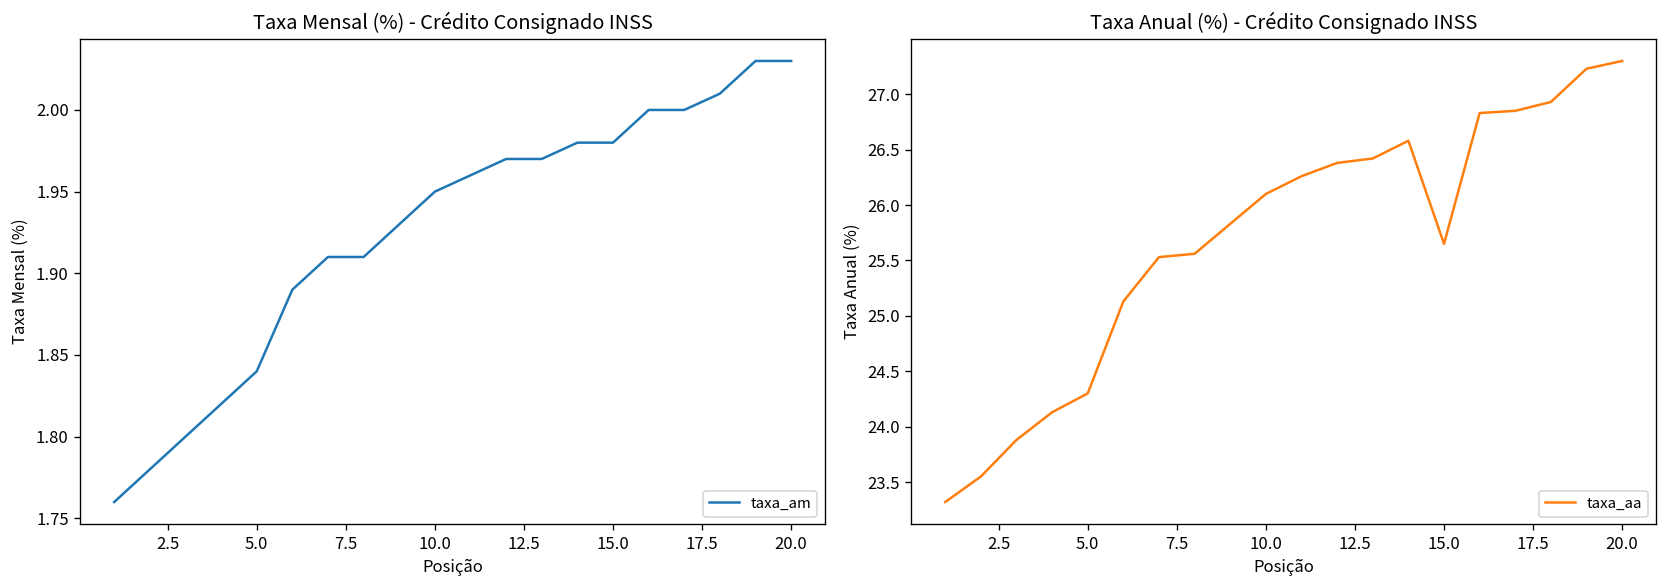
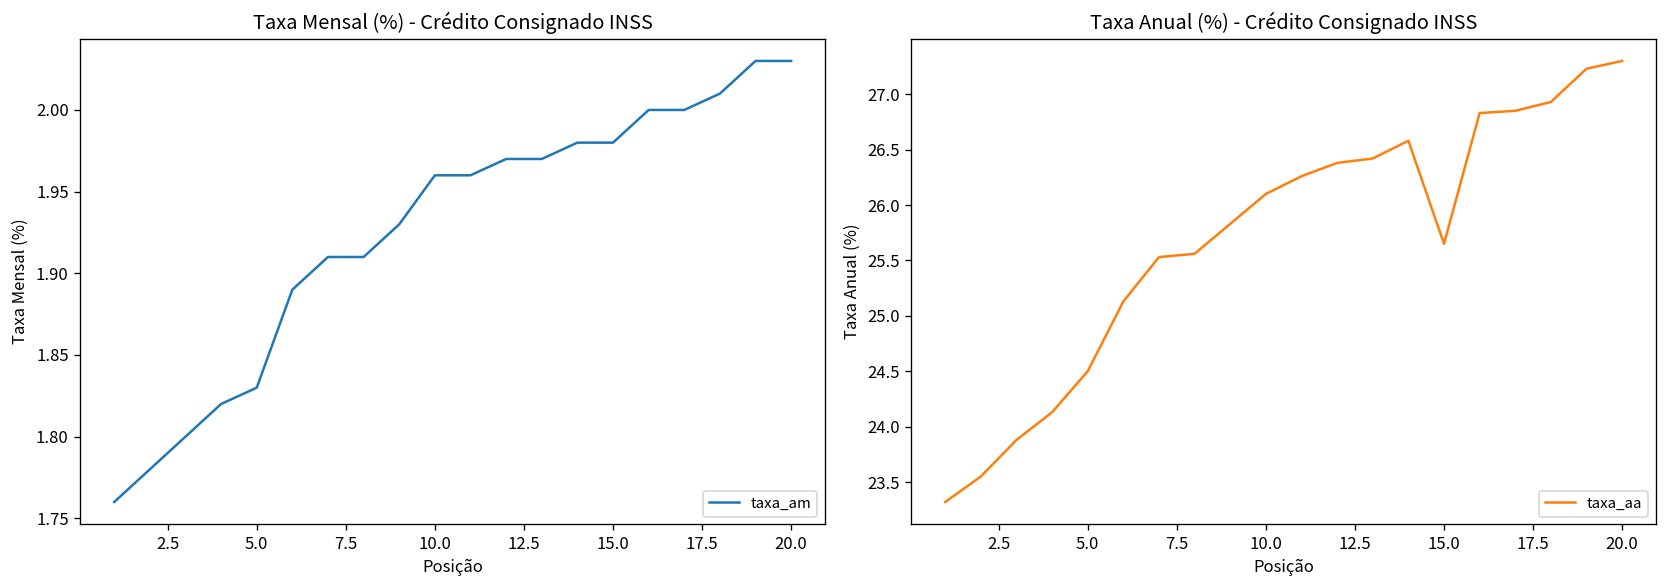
Taxa Mensal (%) - Crédito Consignado INSS, 5.0: 1.84 -> 1.83
Taxa Mensal (%) - Crédito Consignado INSS, 10.0: 1.95 -> 1.96
Taxa Anual (%) - Crédito Consignado INSS, 5.0: 24.3 -> 24.5
